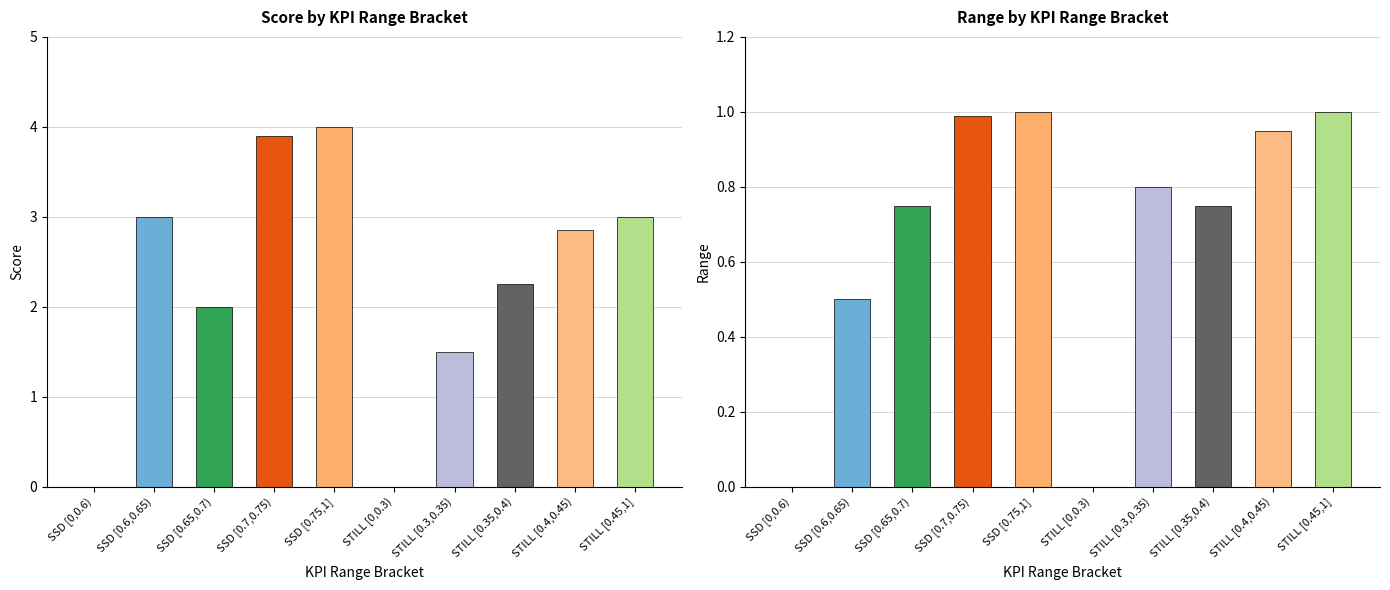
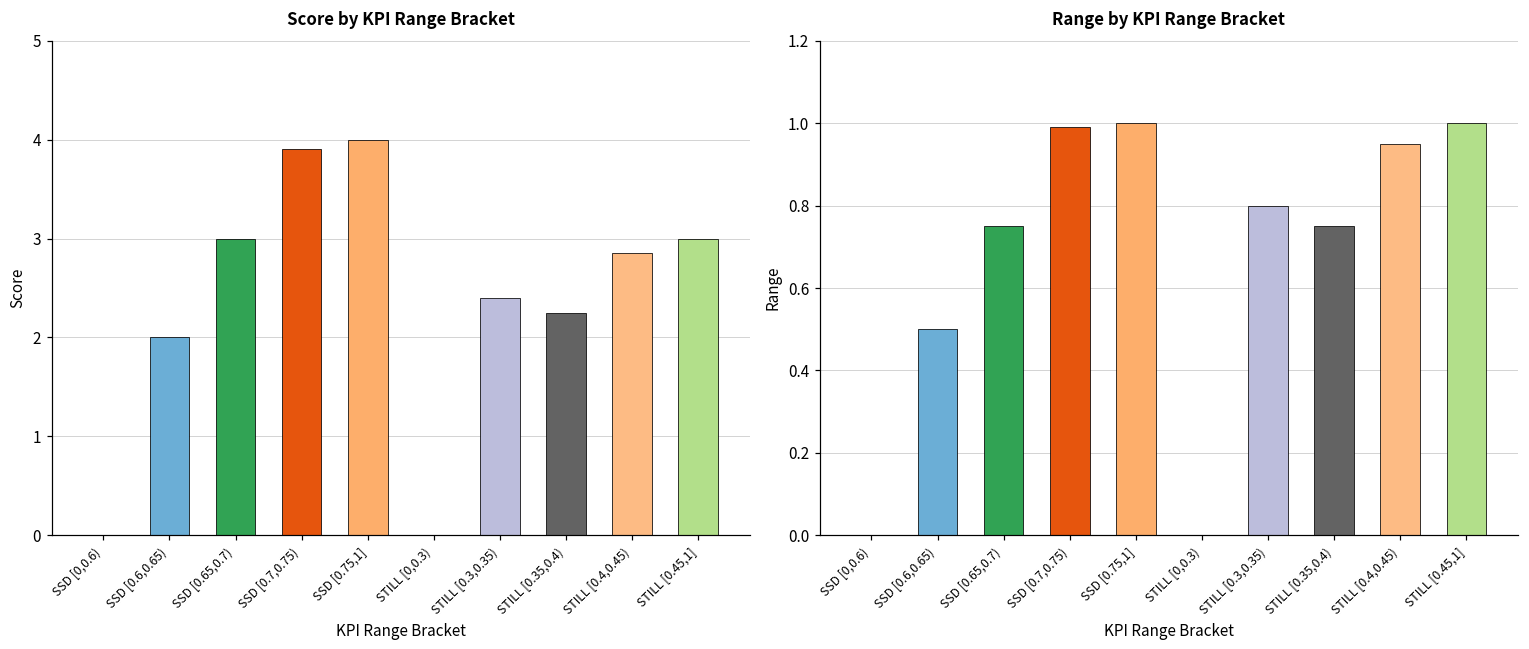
Score by KPI Range Bracket, SSD [0.6,0.65): 3 -> 2
Score by KPI Range Bracket, SSD [0.65,0.7): 2 -> 3
Score by KPI Range Bracket, STILL [0.3,0.35): 1.5 -> 2.4
